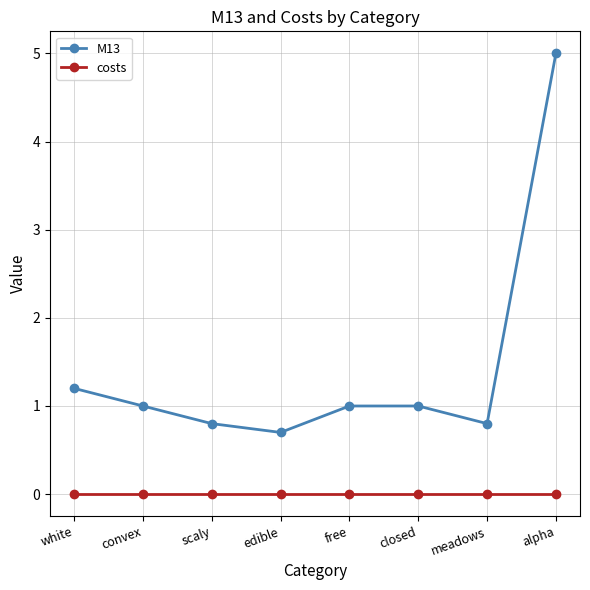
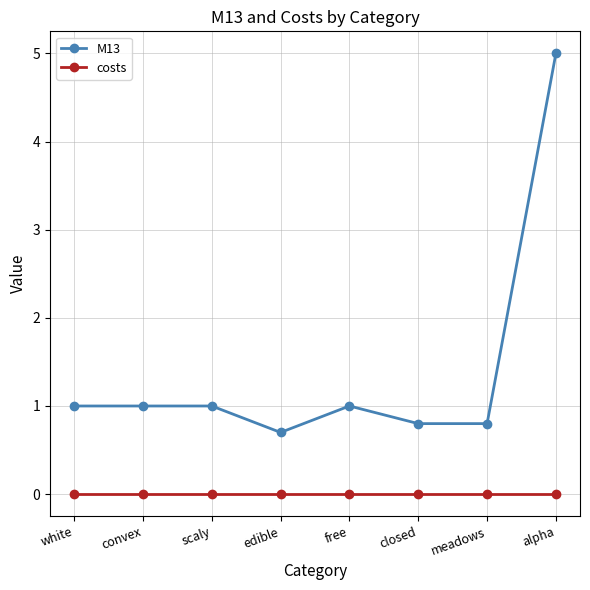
M13, white: 1.2 -> 1.0
M13, scaly: 0.8 -> 1.0
M13, closed: 1.0 -> 0.8
